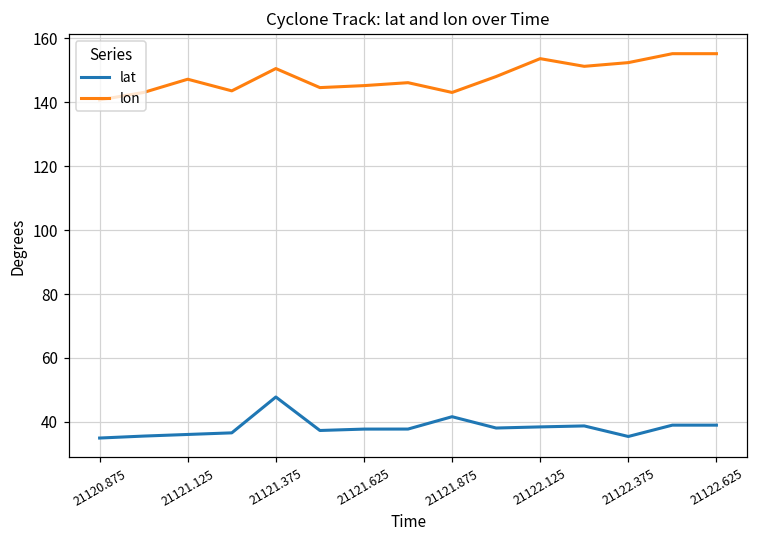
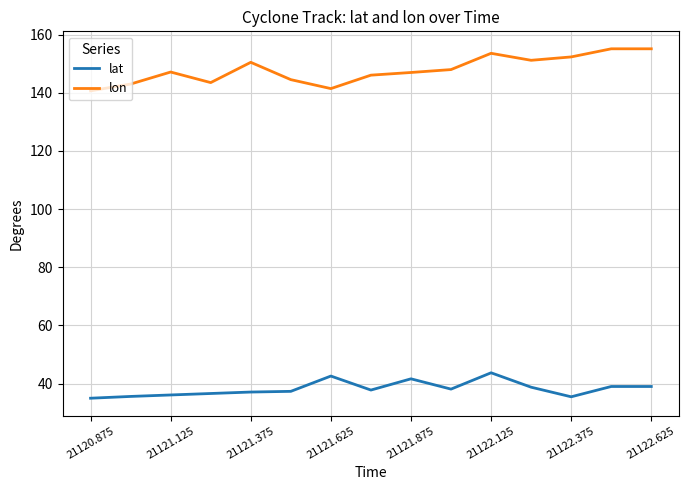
lat, 21121.375: 48 -> 37
lat, 21121.625: 38 -> 43
lon, 21121.625: 145 -> 141
lon, 21121.875: 143 -> 147
lat, 21122.125: 38 -> 44
